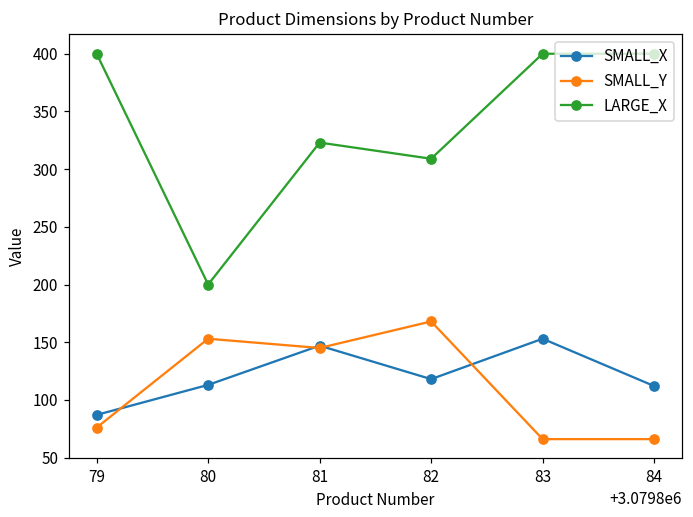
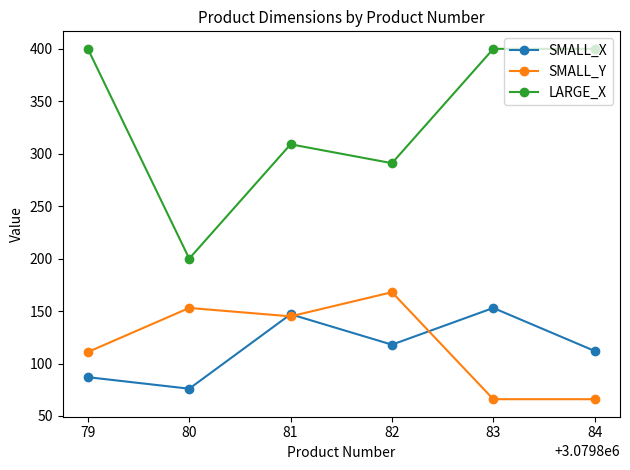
SMALL_Y, 79: 76 -> 111
SMALL_X, 80: 113 -> 76
LARGE_X, 81: 323 -> 309
LARGE_X, 82: 309 -> 291
